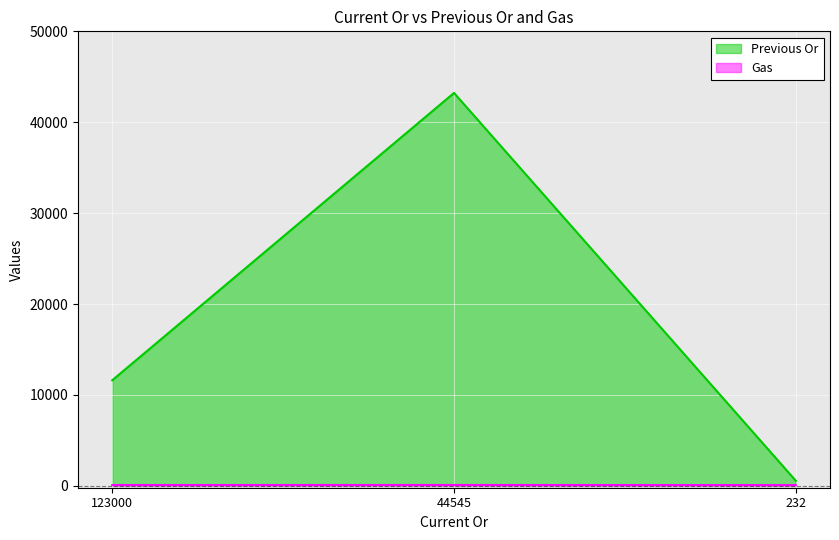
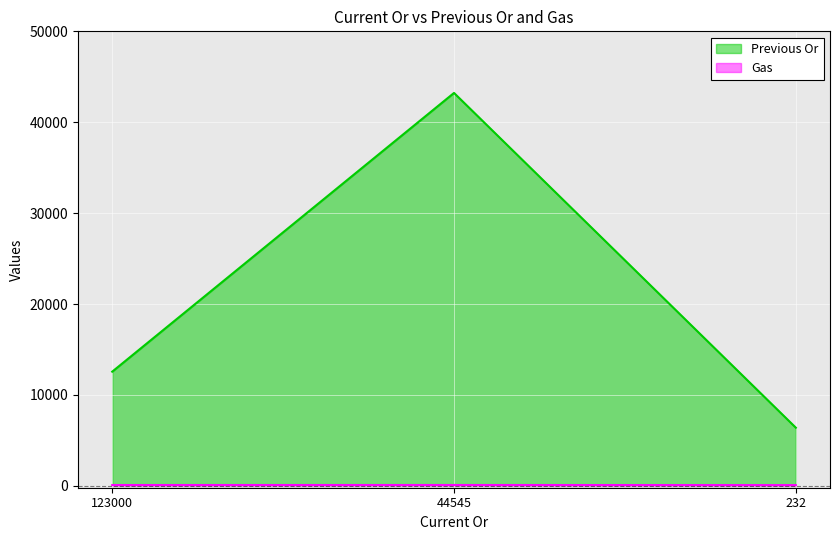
Previous Or, 123000: 12000 -> 13000
Previous Or, 232: 1000 -> 6000
